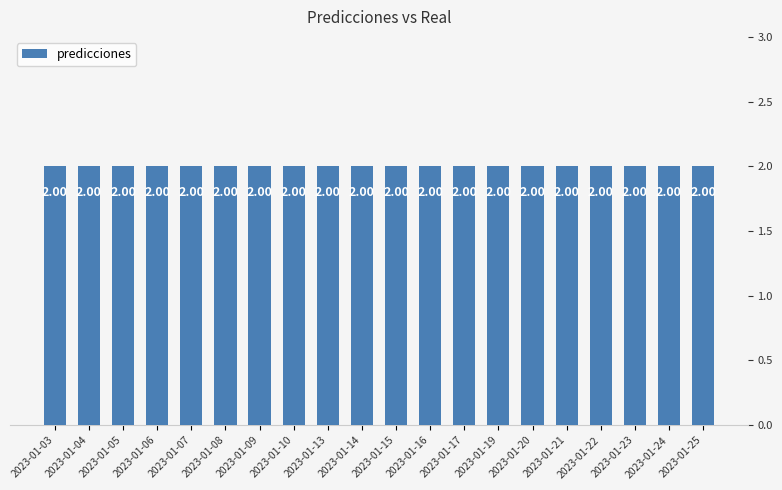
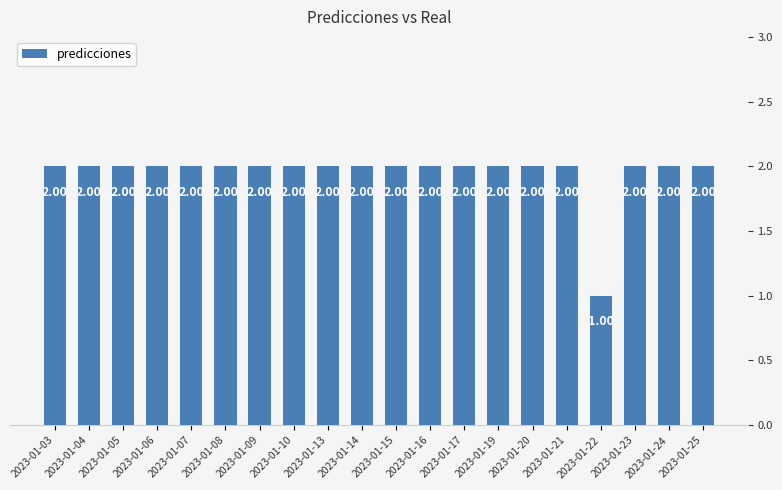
2023-01-22: 2.00 -> 1.00
